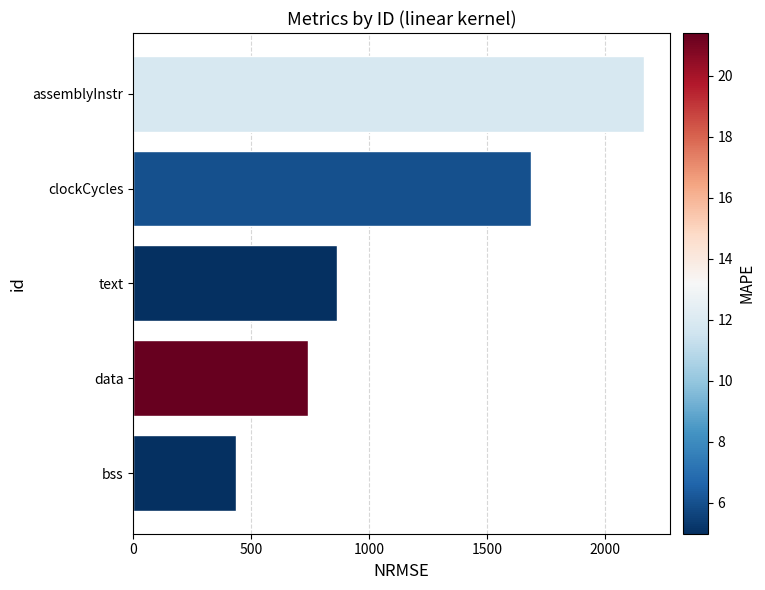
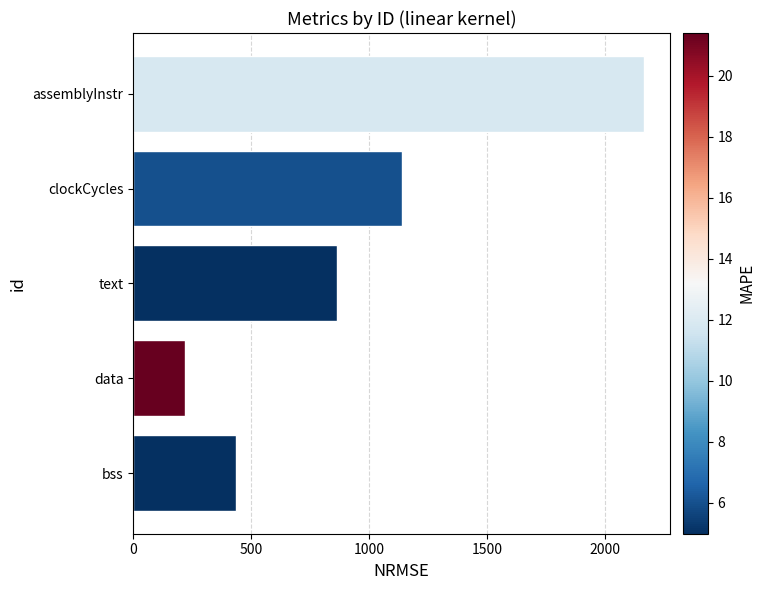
clockCycles: 1690 -> 1140
data: 740 -> 220
